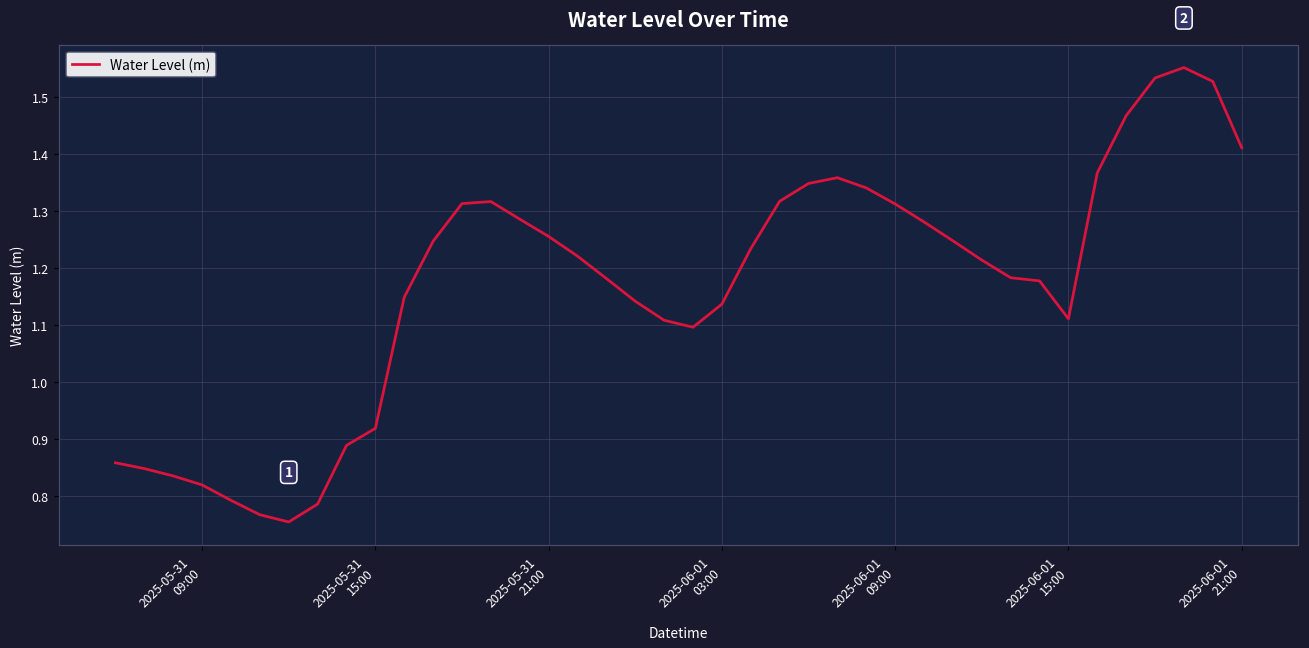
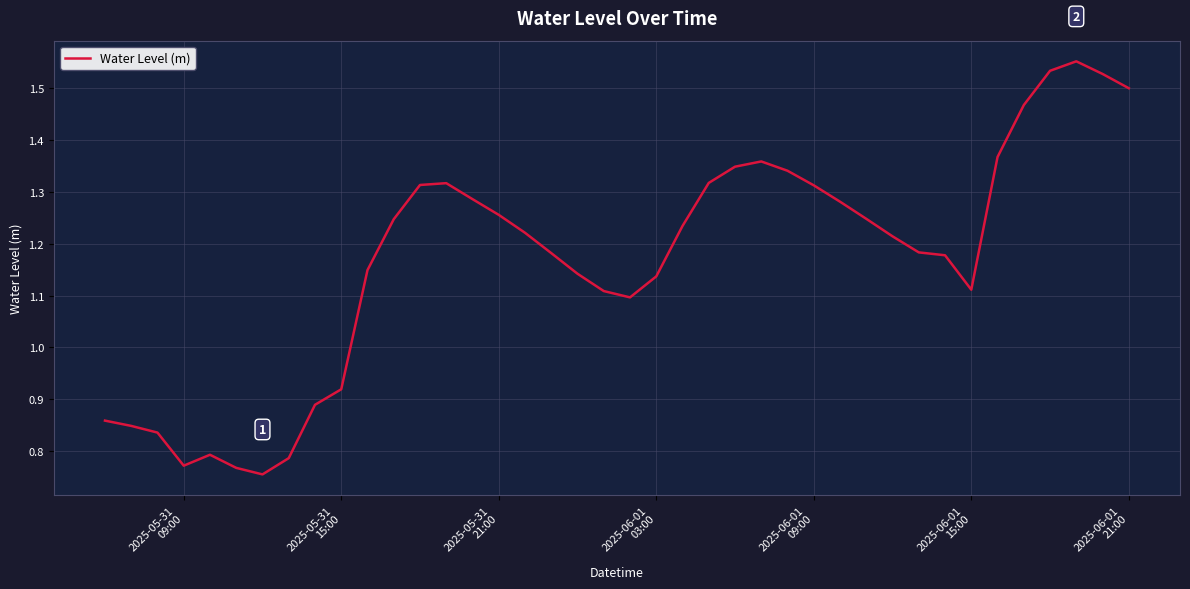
2025-05-31 09:00: 0.82 -> 0.77
2025-06-01 21:00: 1.41 -> 1.50
